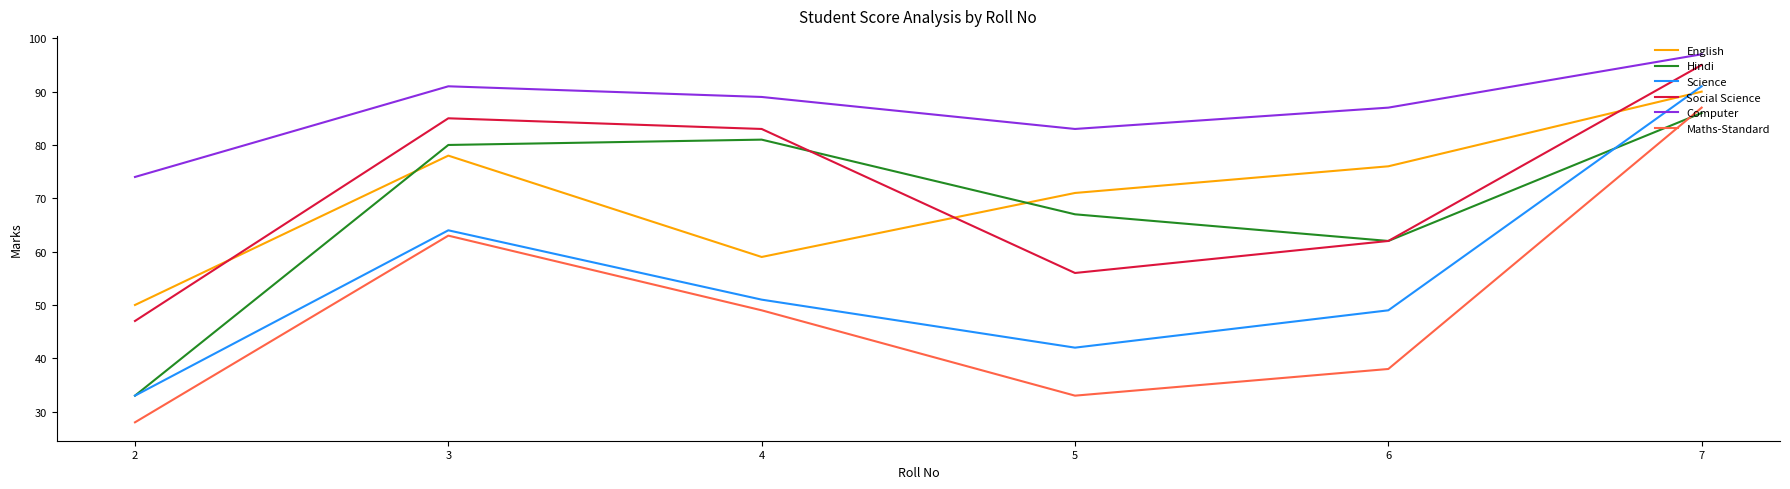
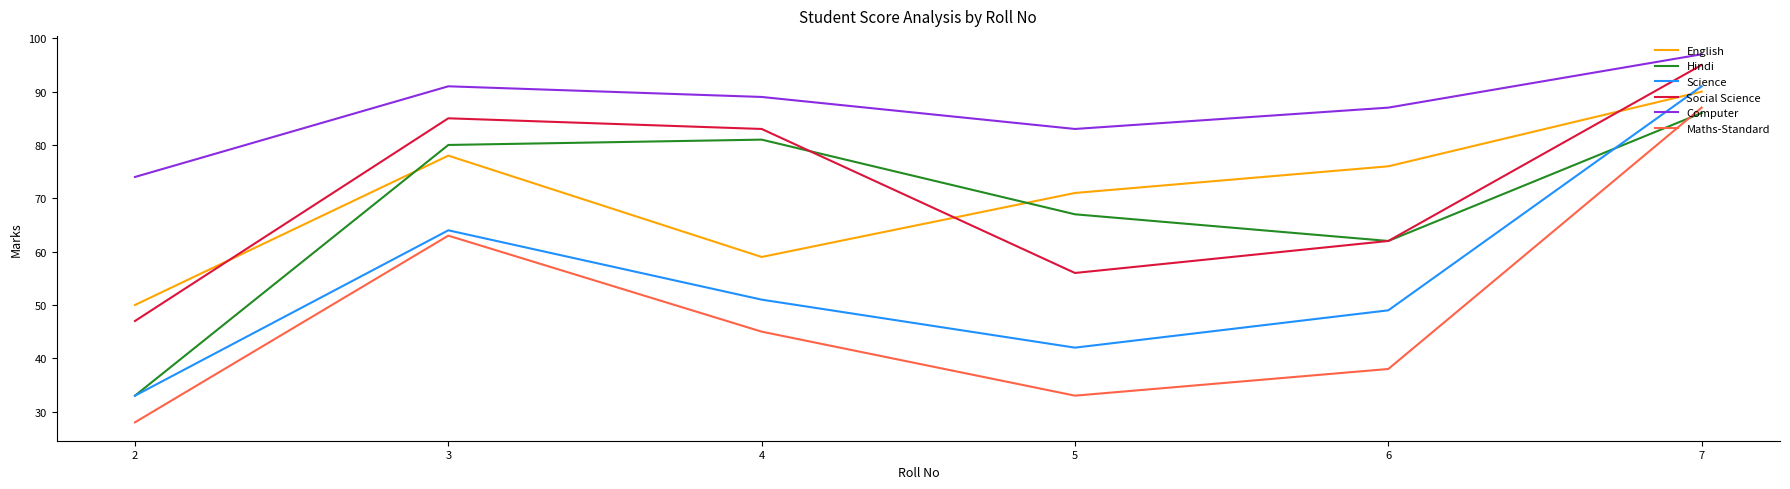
Maths-Standard, 4: 49 -> 45
